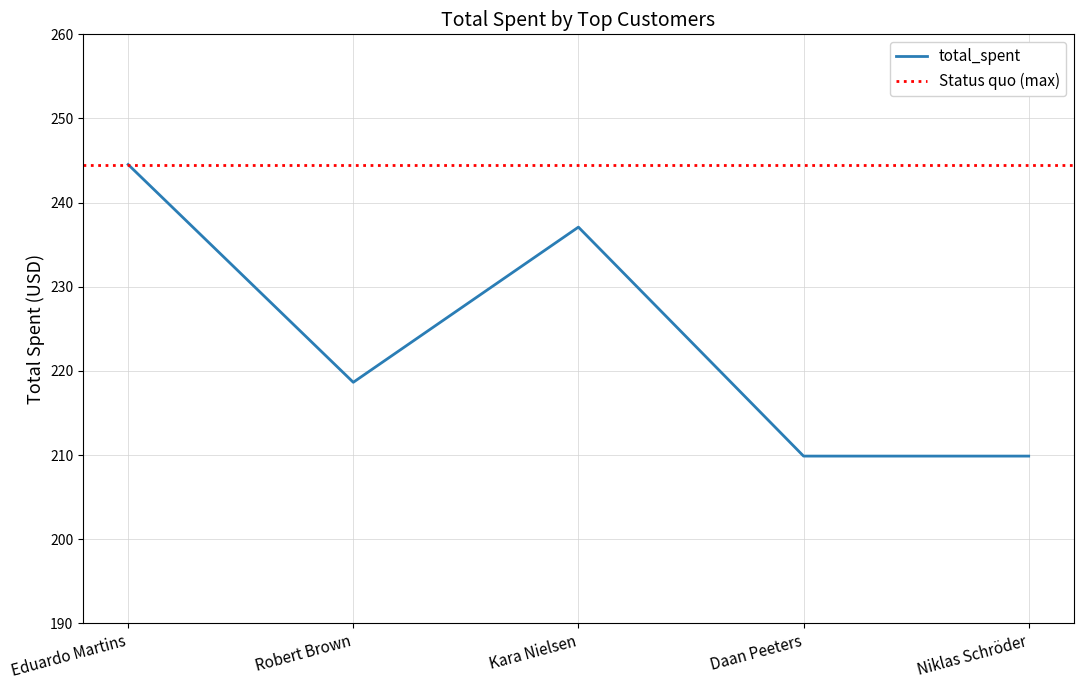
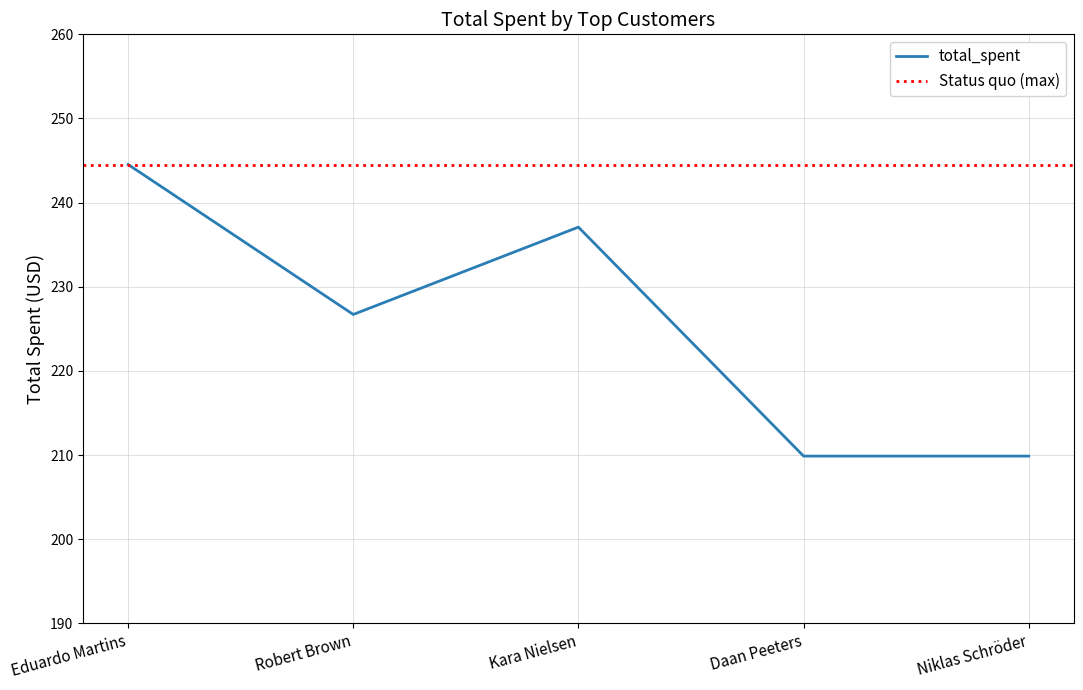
Robert Brown: 219 -> 227
